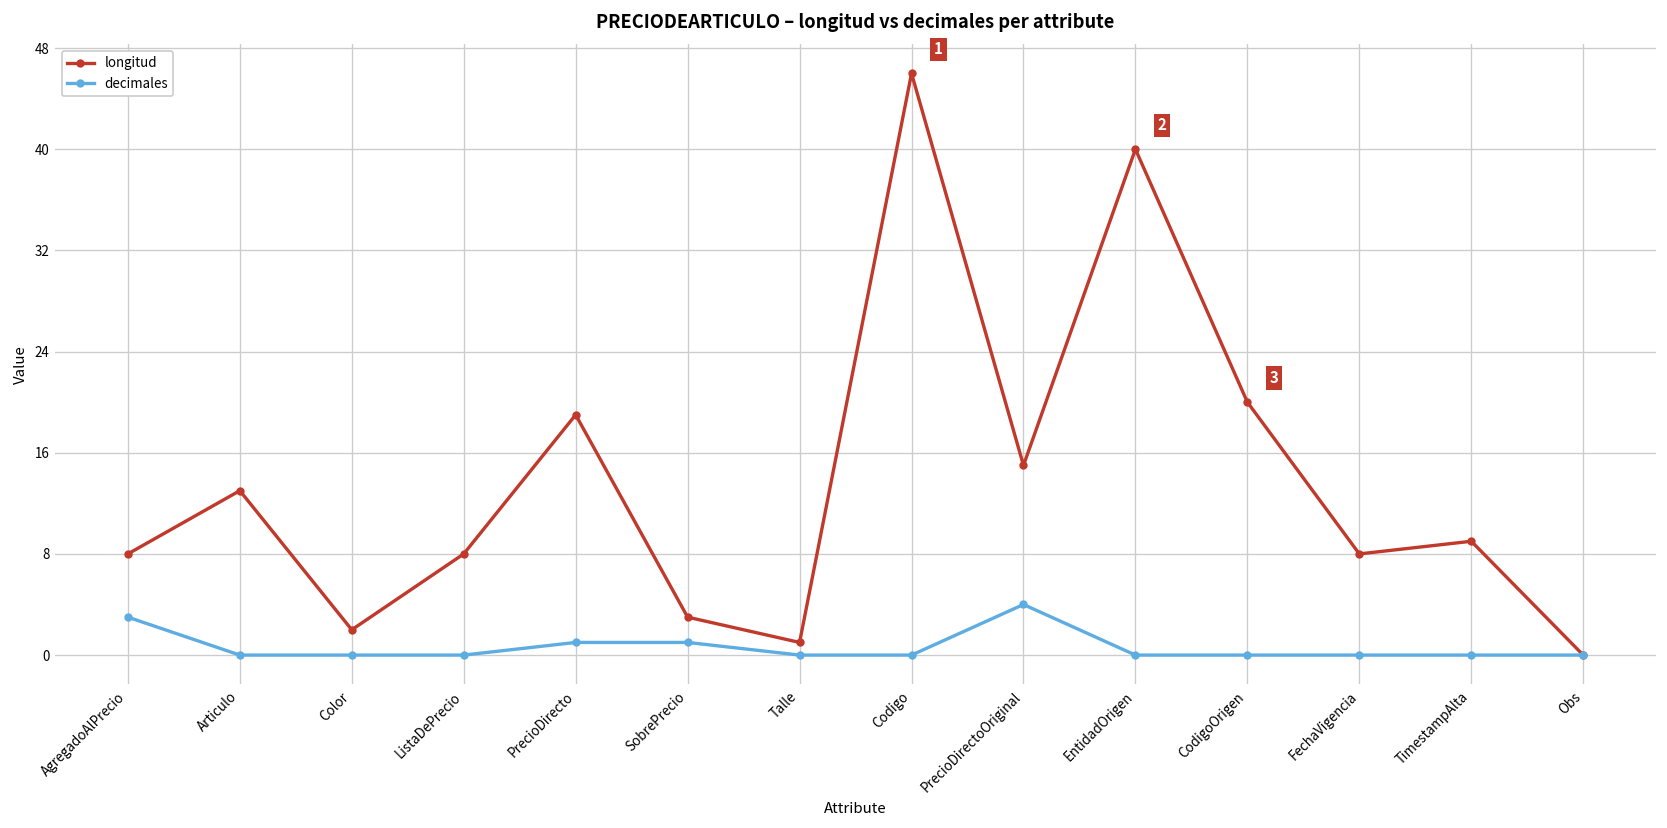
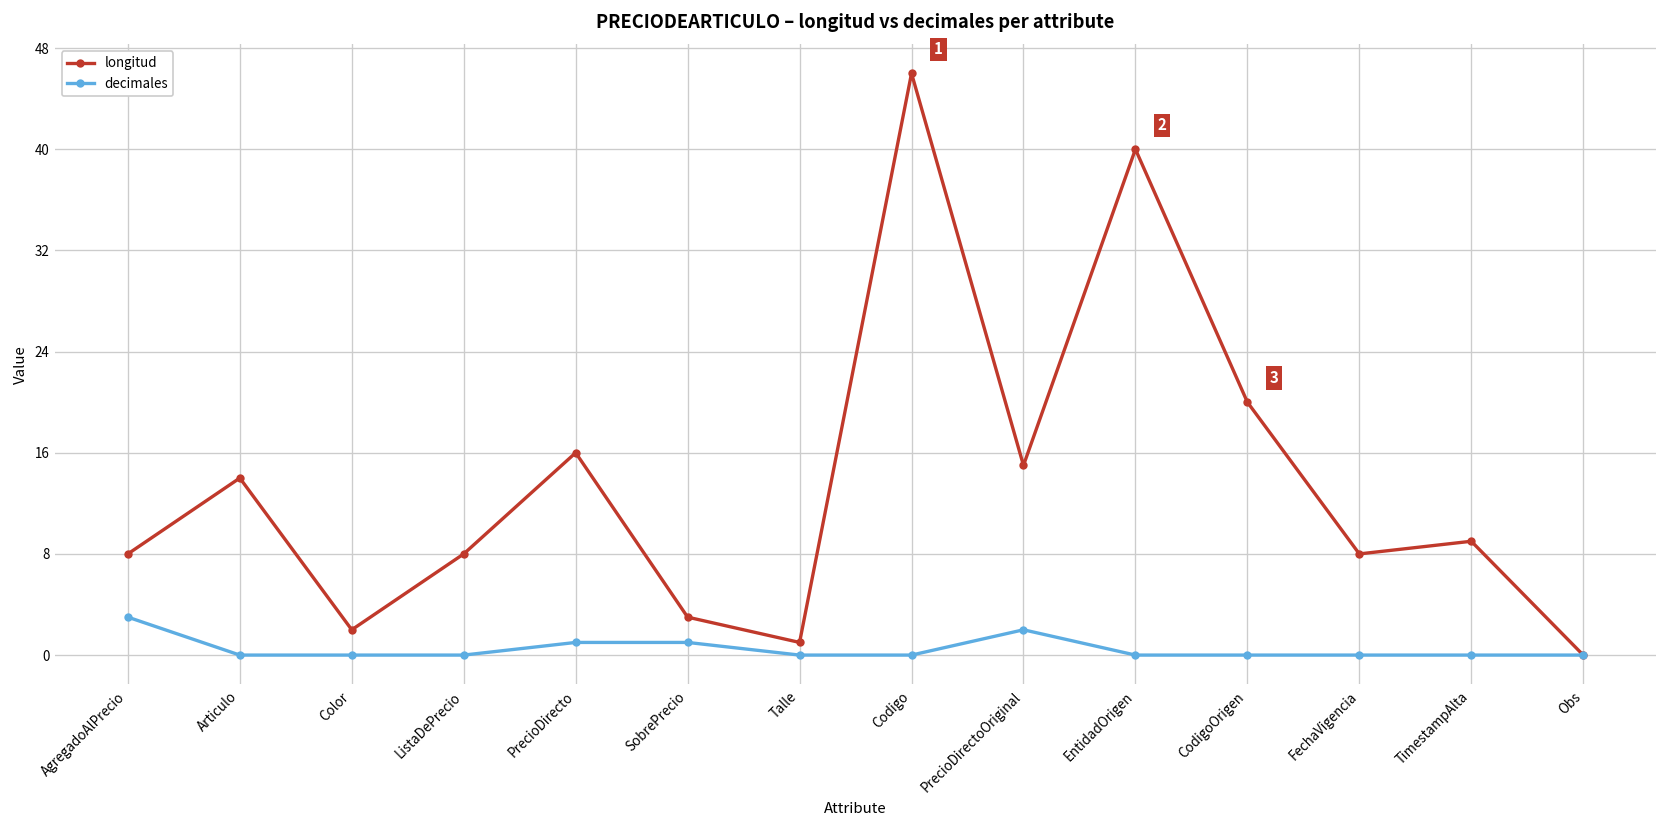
longitud, Articulo: 13 -> 14
longitud, PrecioDirecto: 19 -> 16
decimales, PrecioDirectoOriginal: 4 -> 2
